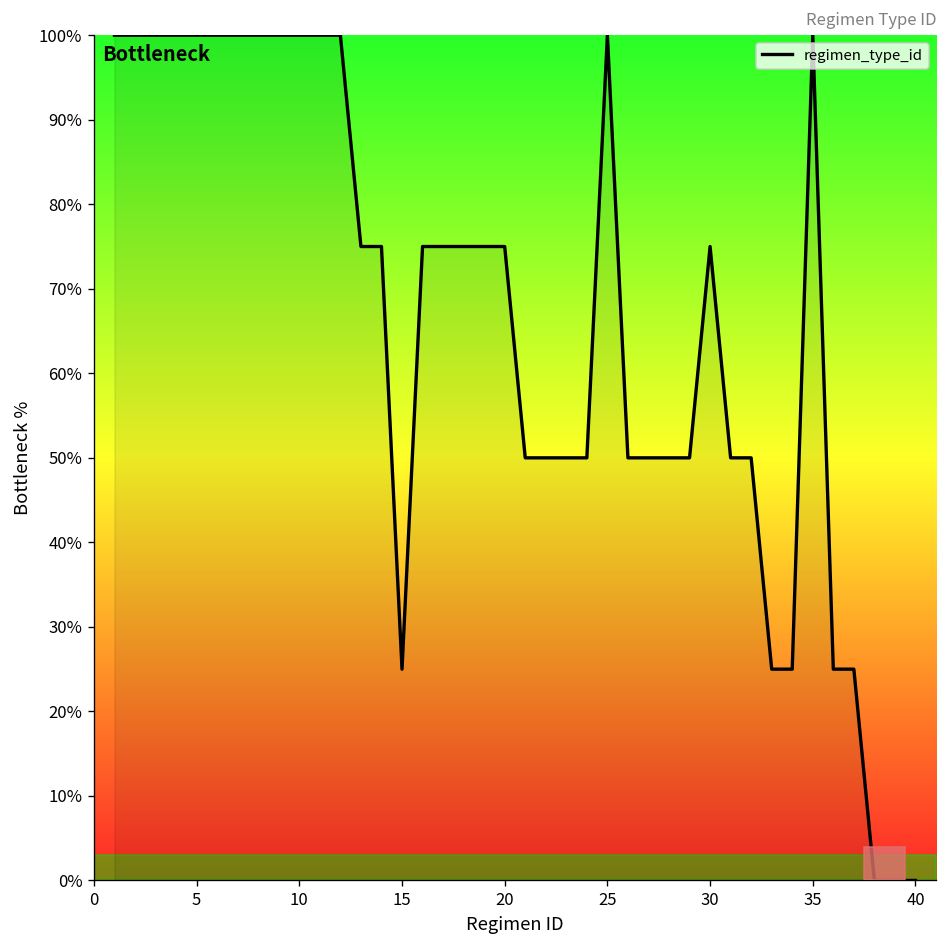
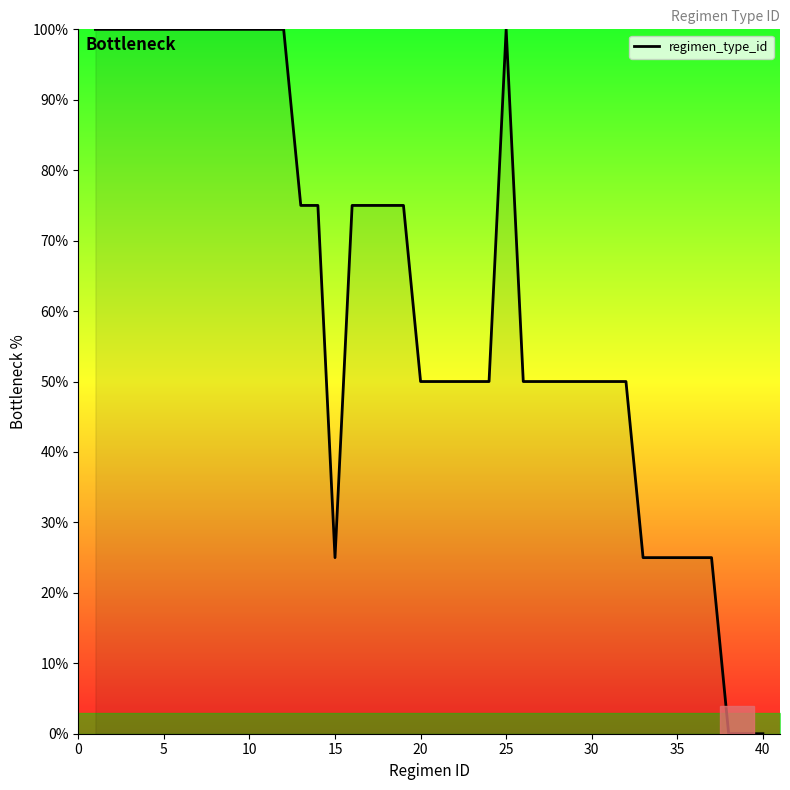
regimen_type_id, 20: 75% -> 50%
regimen_type_id, 30: 75% -> 50%
regimen_type_id, 35: 100% -> 25%
